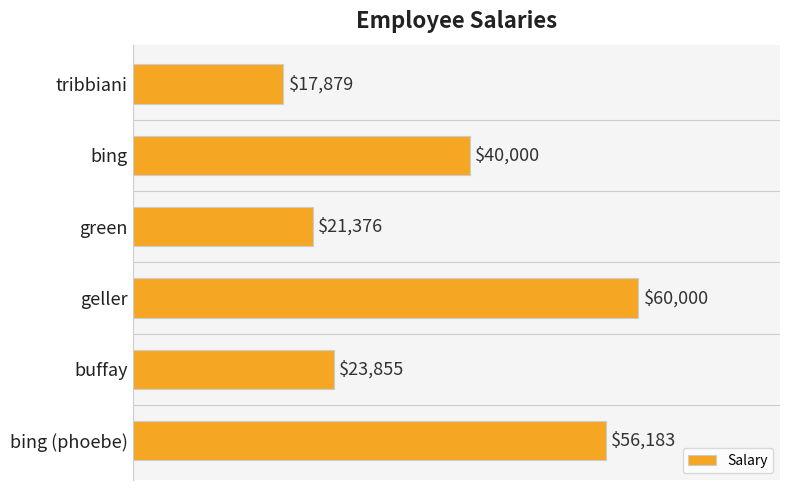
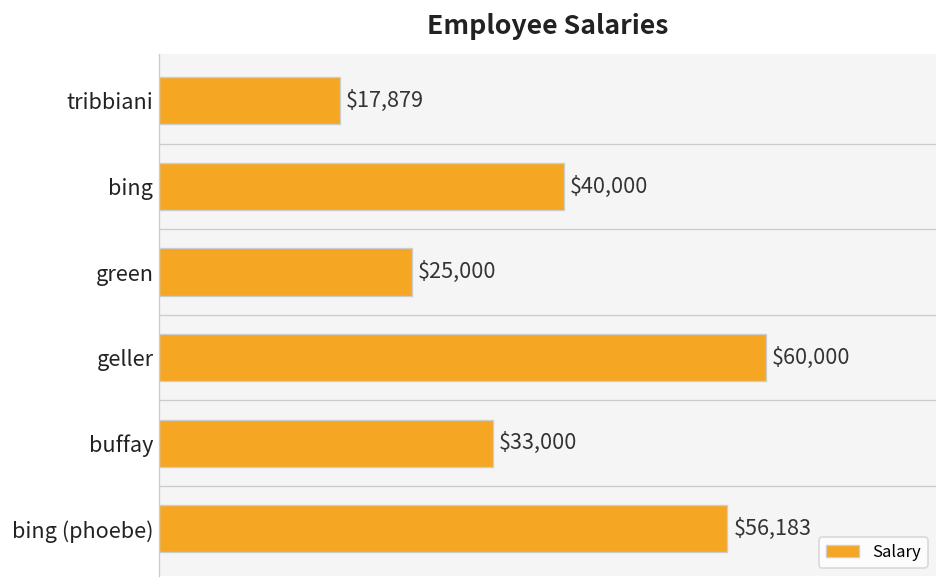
green: $21,376 -> $25,000
buffay: $23,855 -> $33,000
